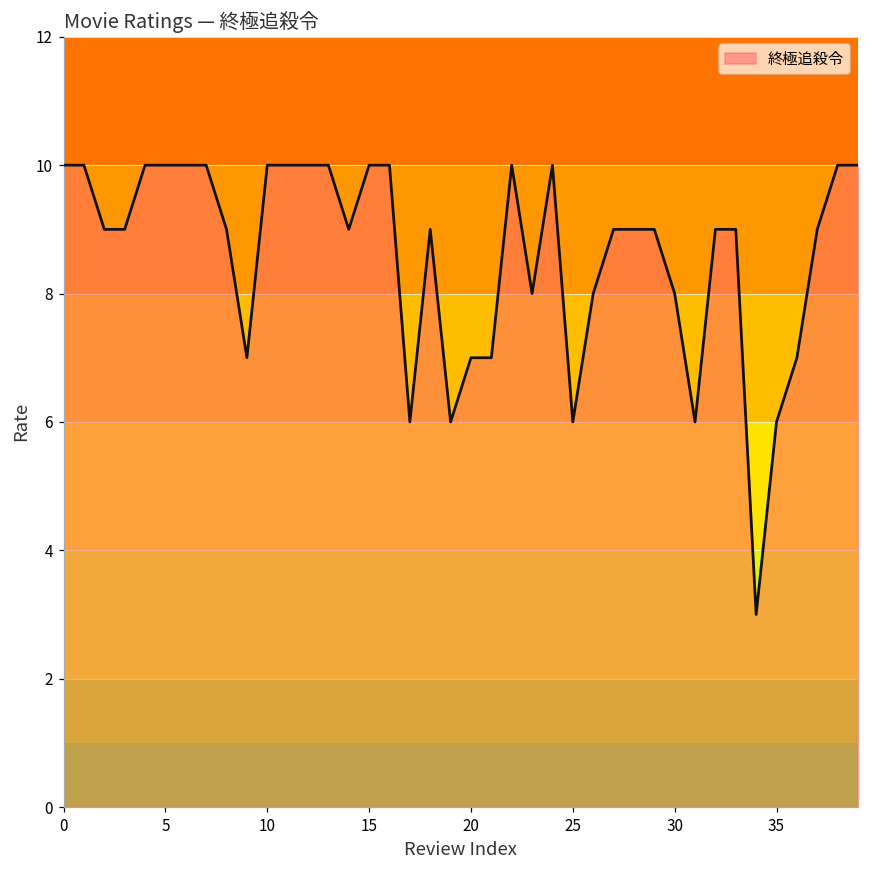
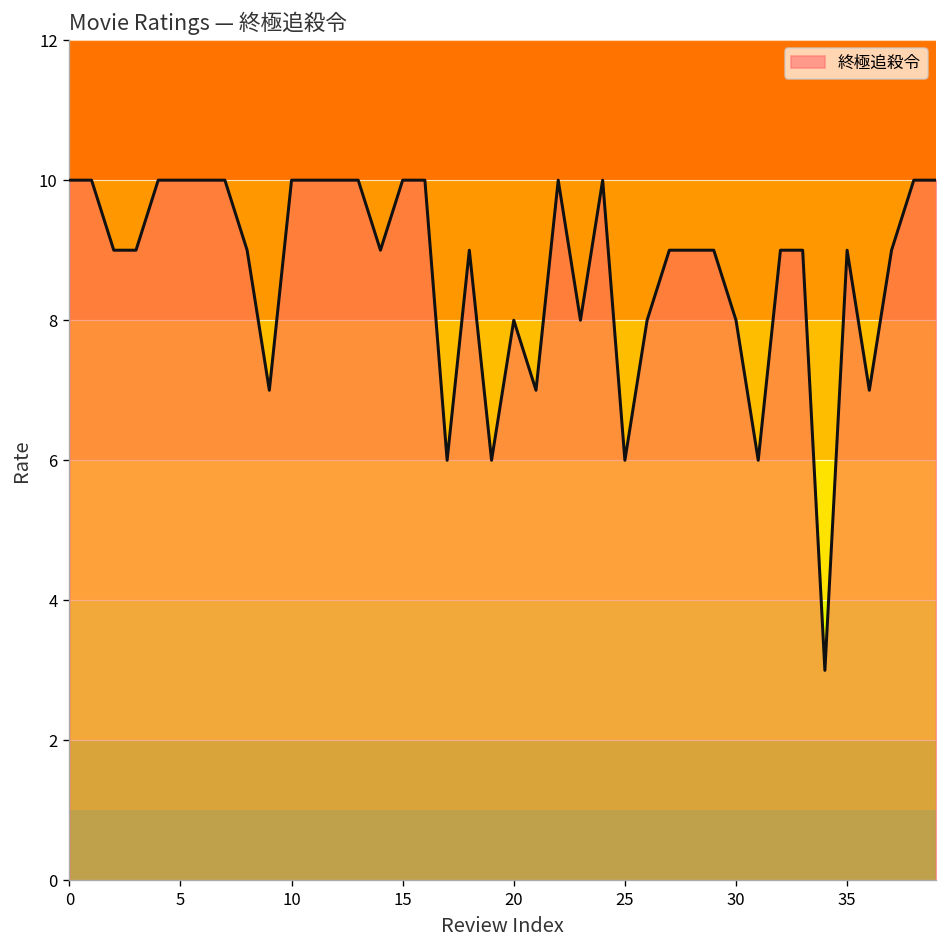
20: 7 -> 8
35: 6 -> 9
